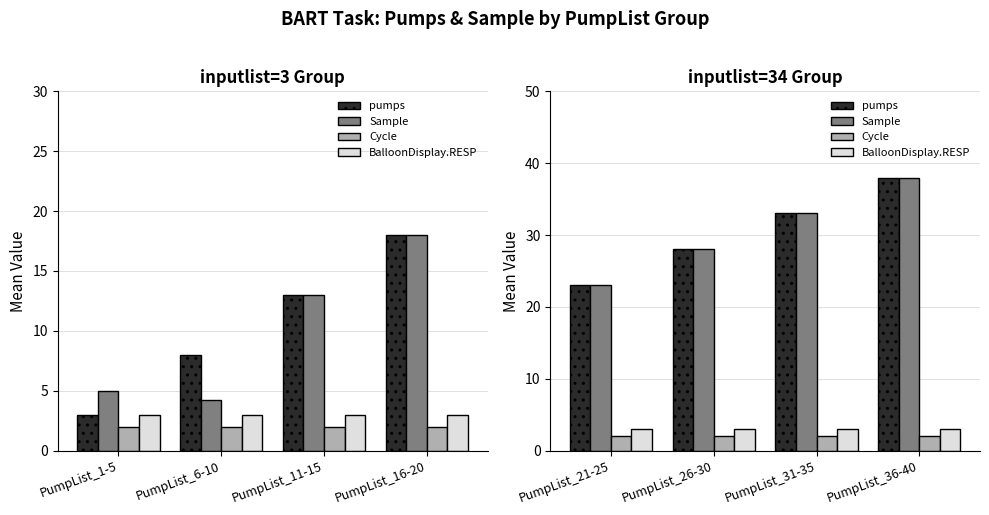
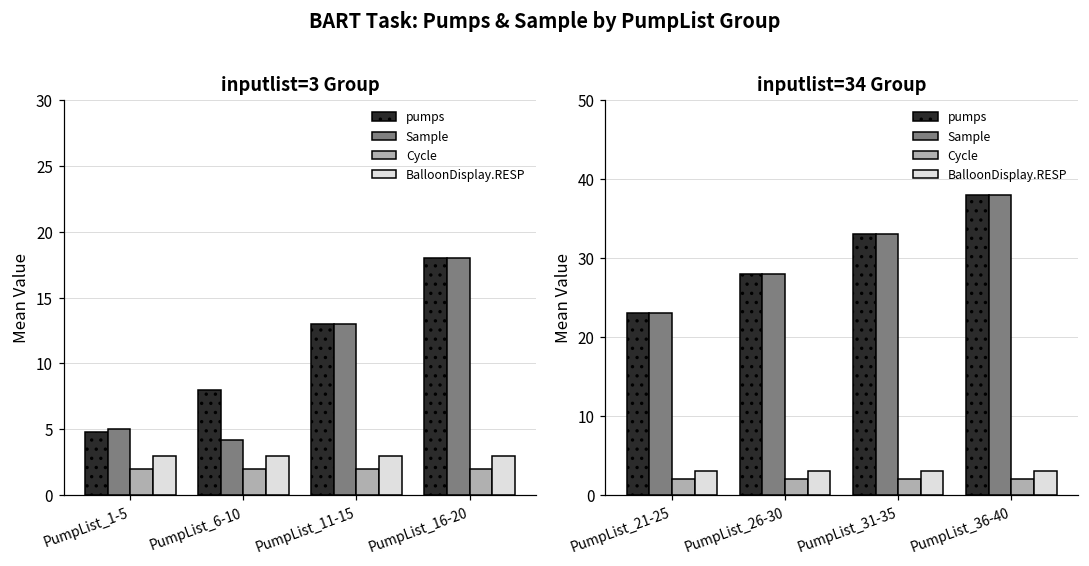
inputlist=3 Group, pumps, PumpList_1-5: 3.0 -> 4.8
